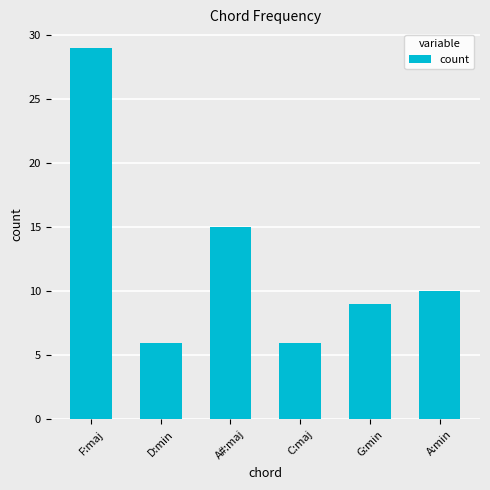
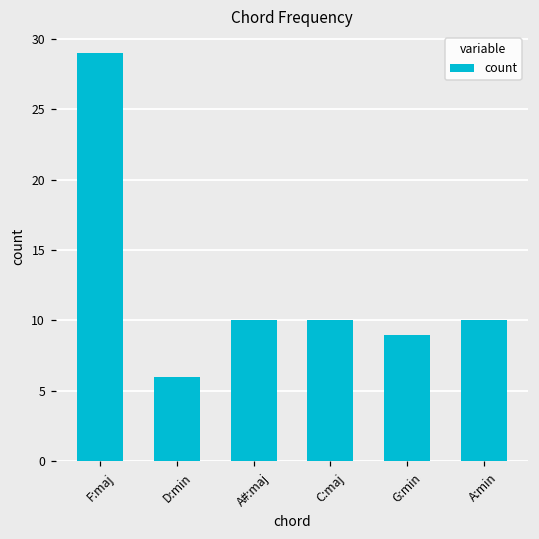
A#:maj: 15 -> 10
C:maj: 6 -> 10
